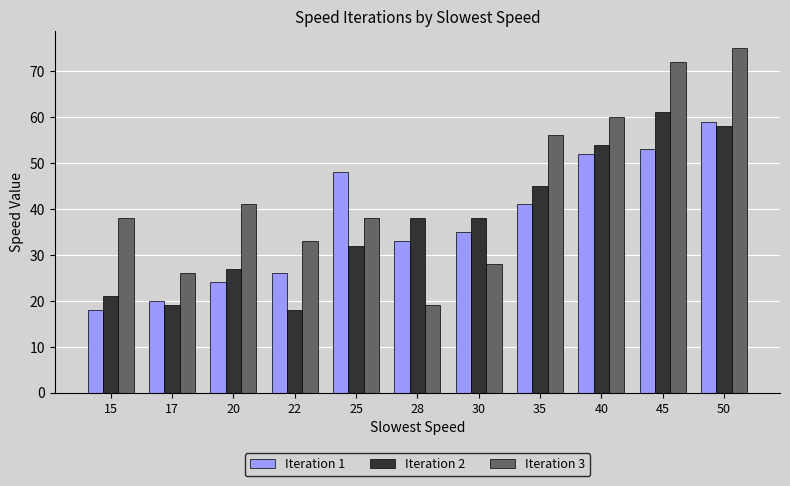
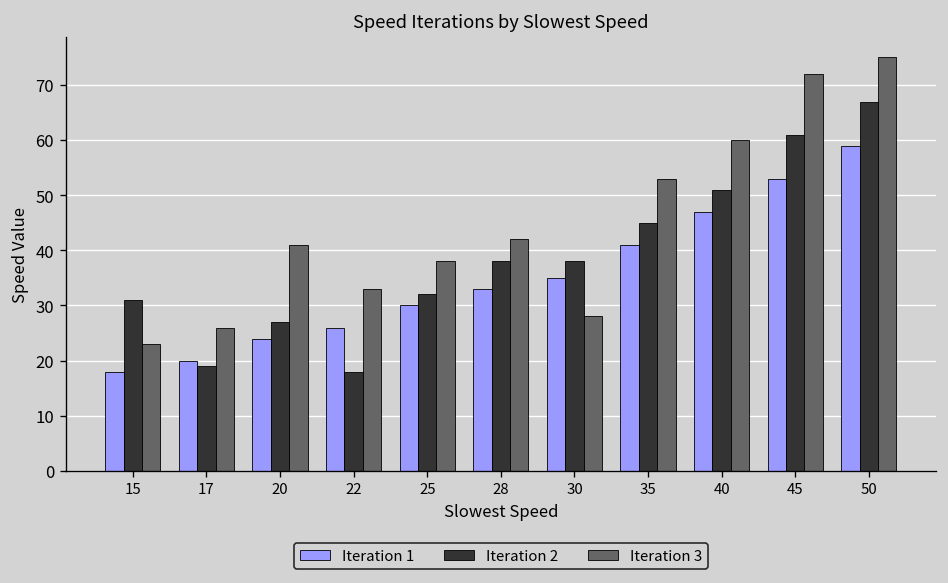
Iteration 2, 15: 21 -> 31
Iteration 3, 15: 38 -> 23
Iteration 1, 25: 48 -> 30
Iteration 3, 28: 19 -> 42
Iteration 3, 35: 56 -> 53
Iteration 1, 40: 52 -> 47
Iteration 2, 40: 54 -> 51
Iteration 2, 50: 58 -> 67
